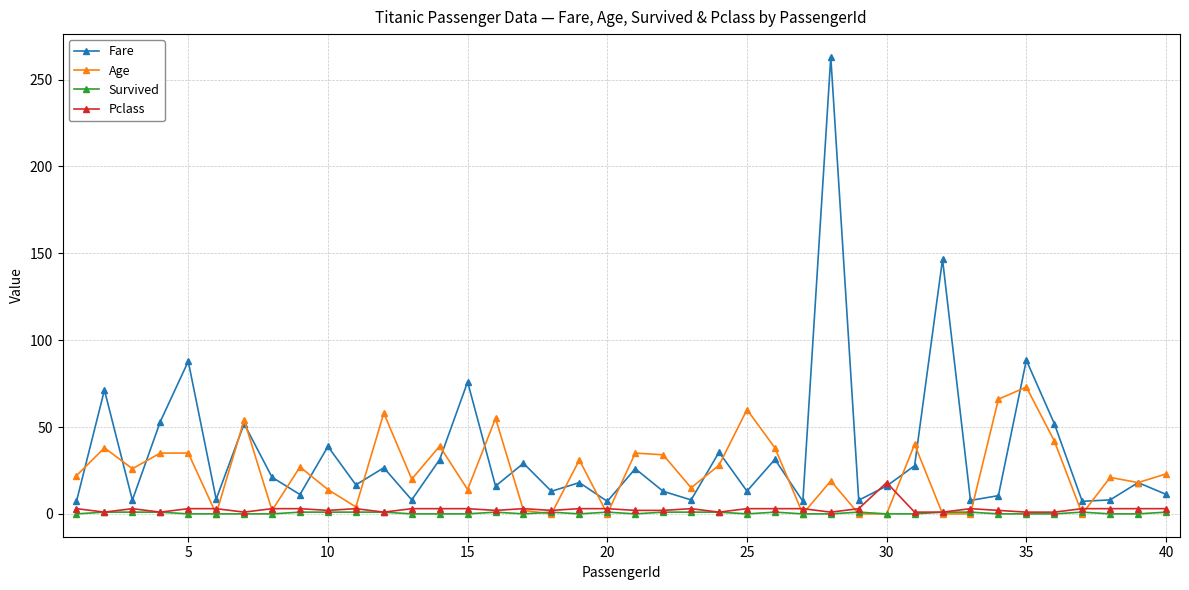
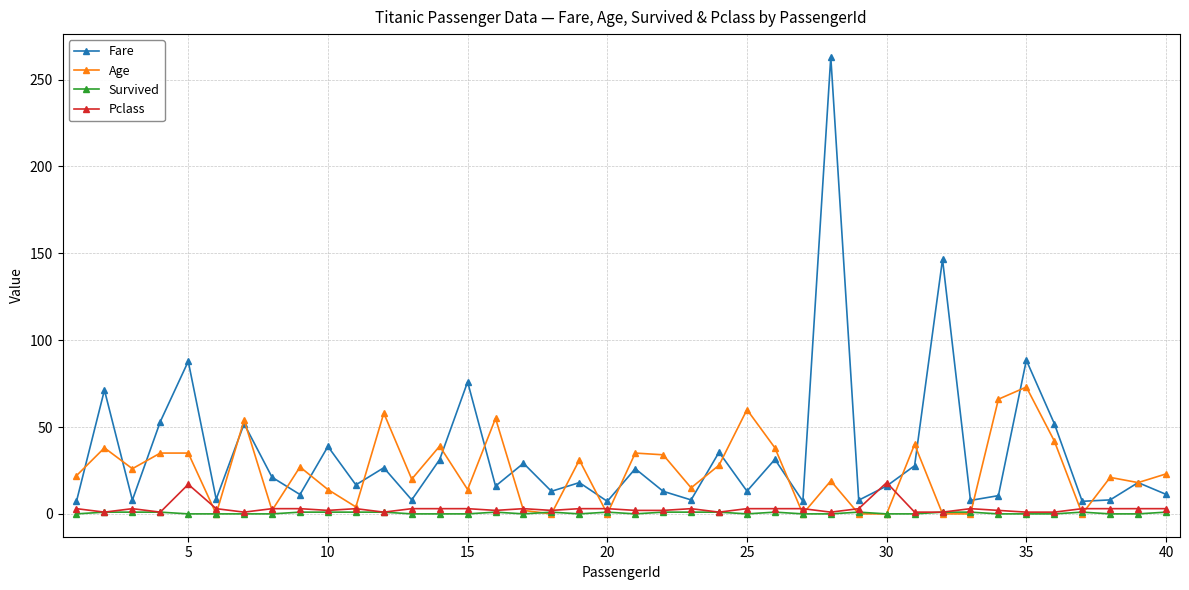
Pclass, 5: 3 -> 17
